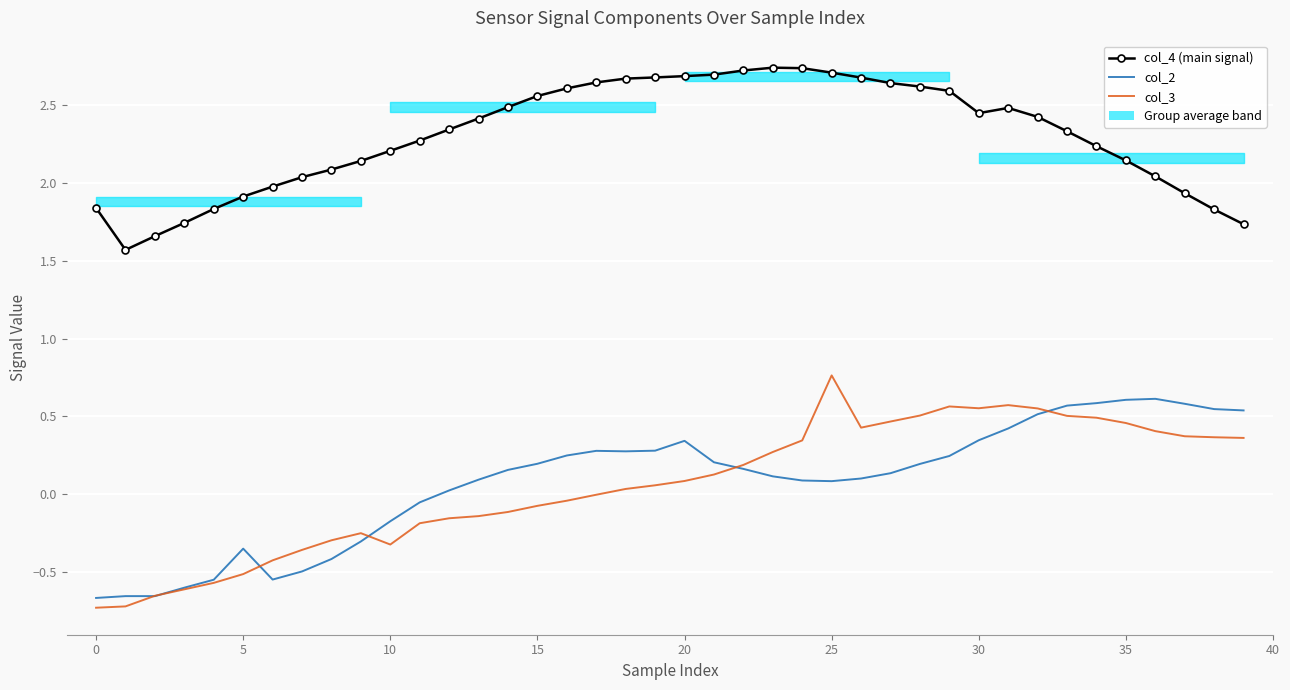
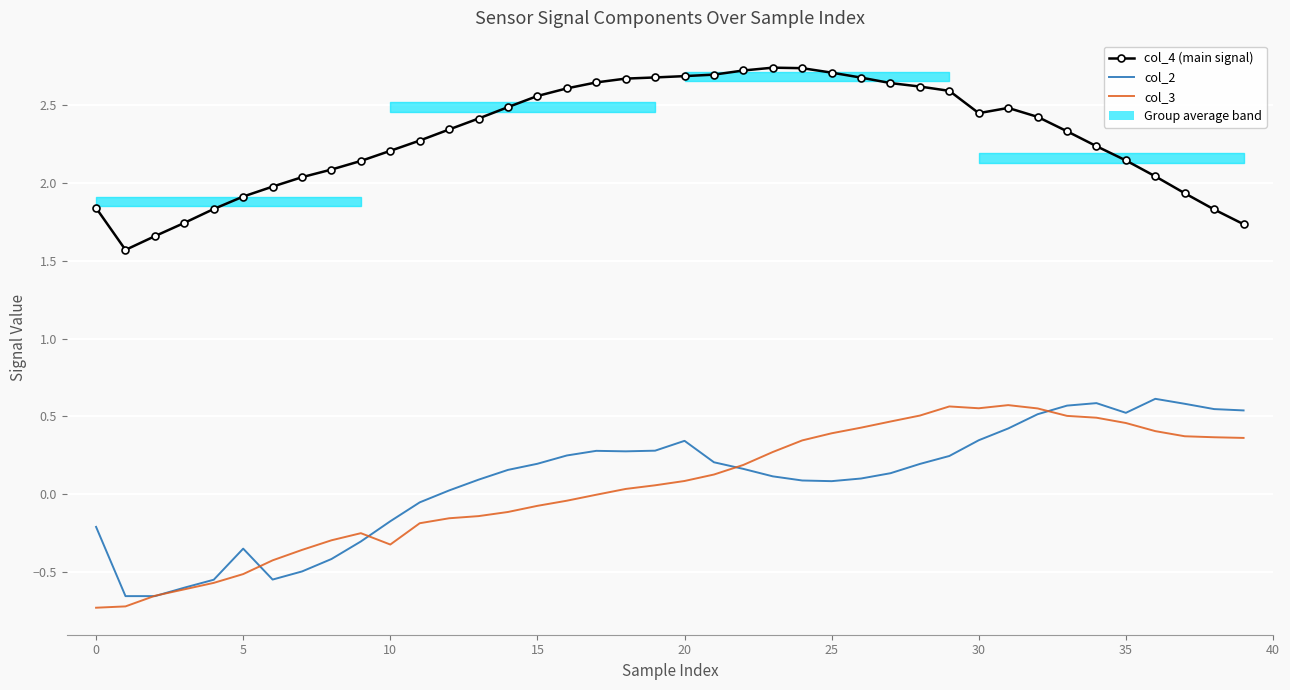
col_2, 0: -0.67 -> -0.21
col_3, 25: 0.76 -> 0.39
col_2, 35: 0.61 -> 0.52
